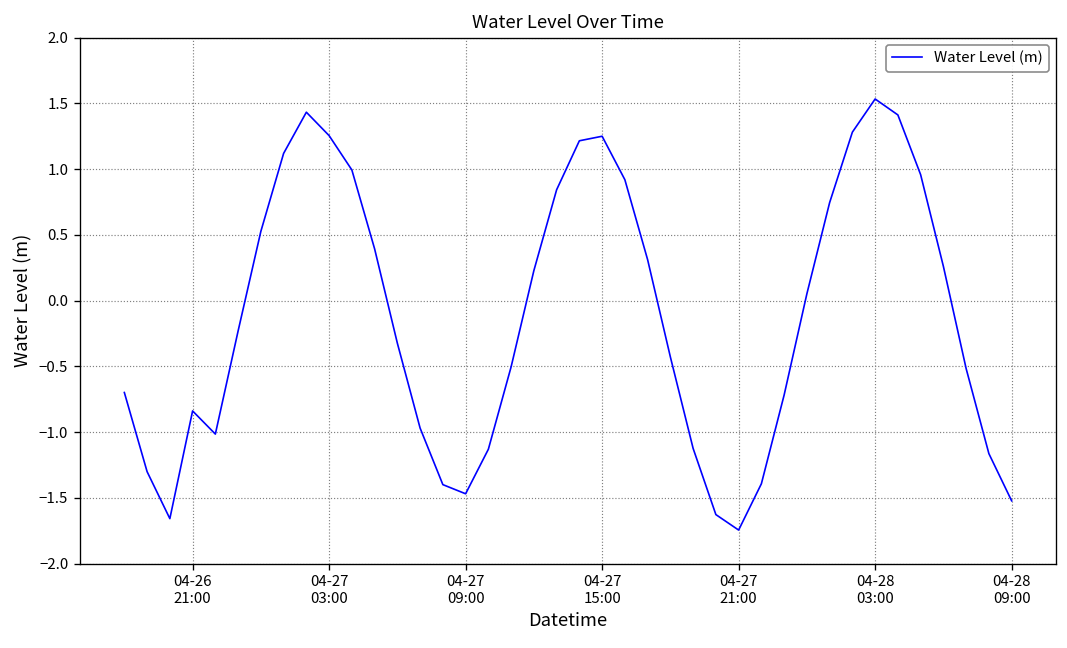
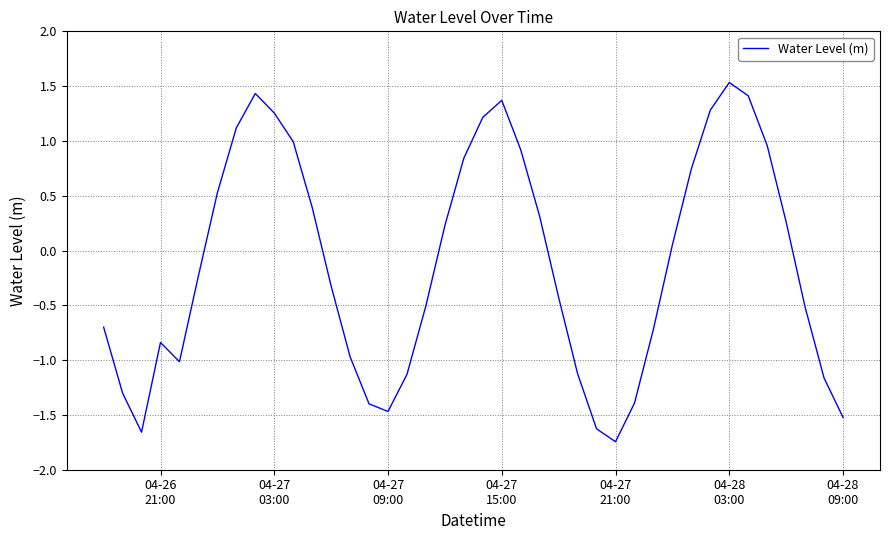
04-27 15:00: 1.25 -> 1.37
